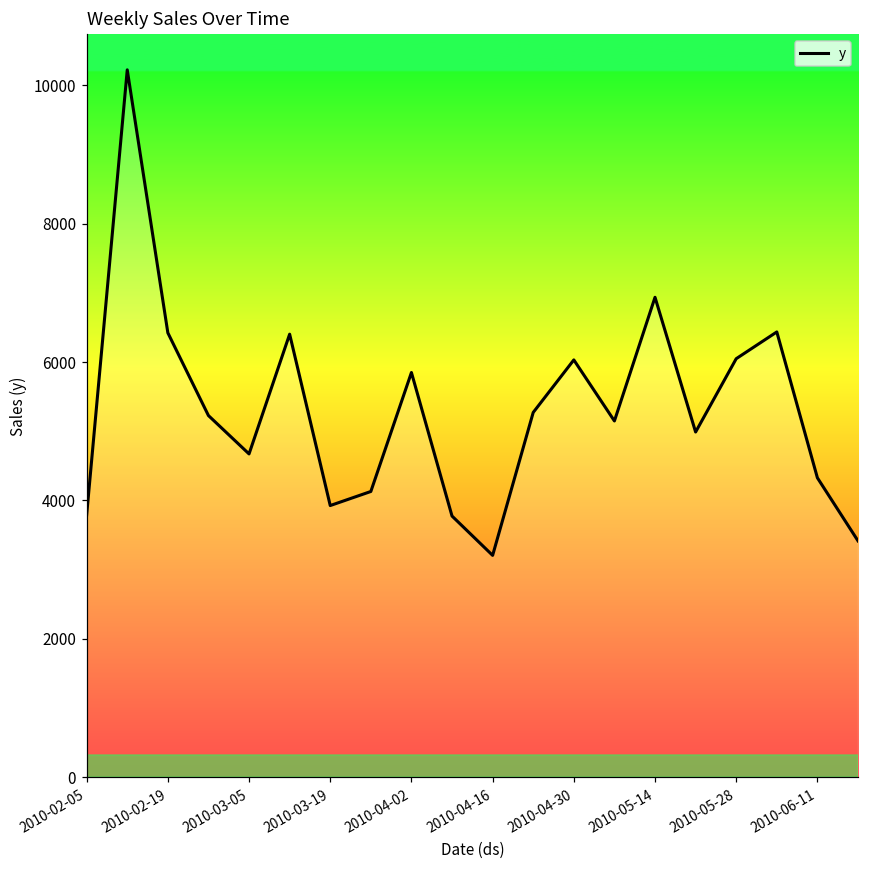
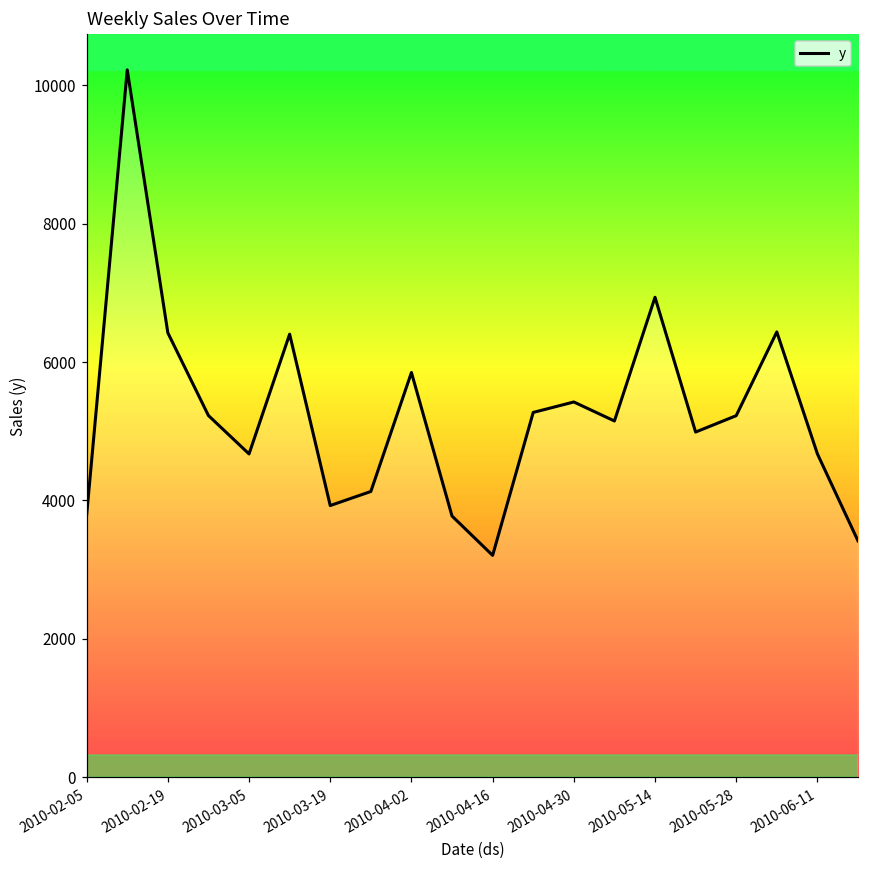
2010-04-30: 6000 -> 5400
2010-05-28: 6000 -> 5200
2010-06-11: 4300 -> 4700
